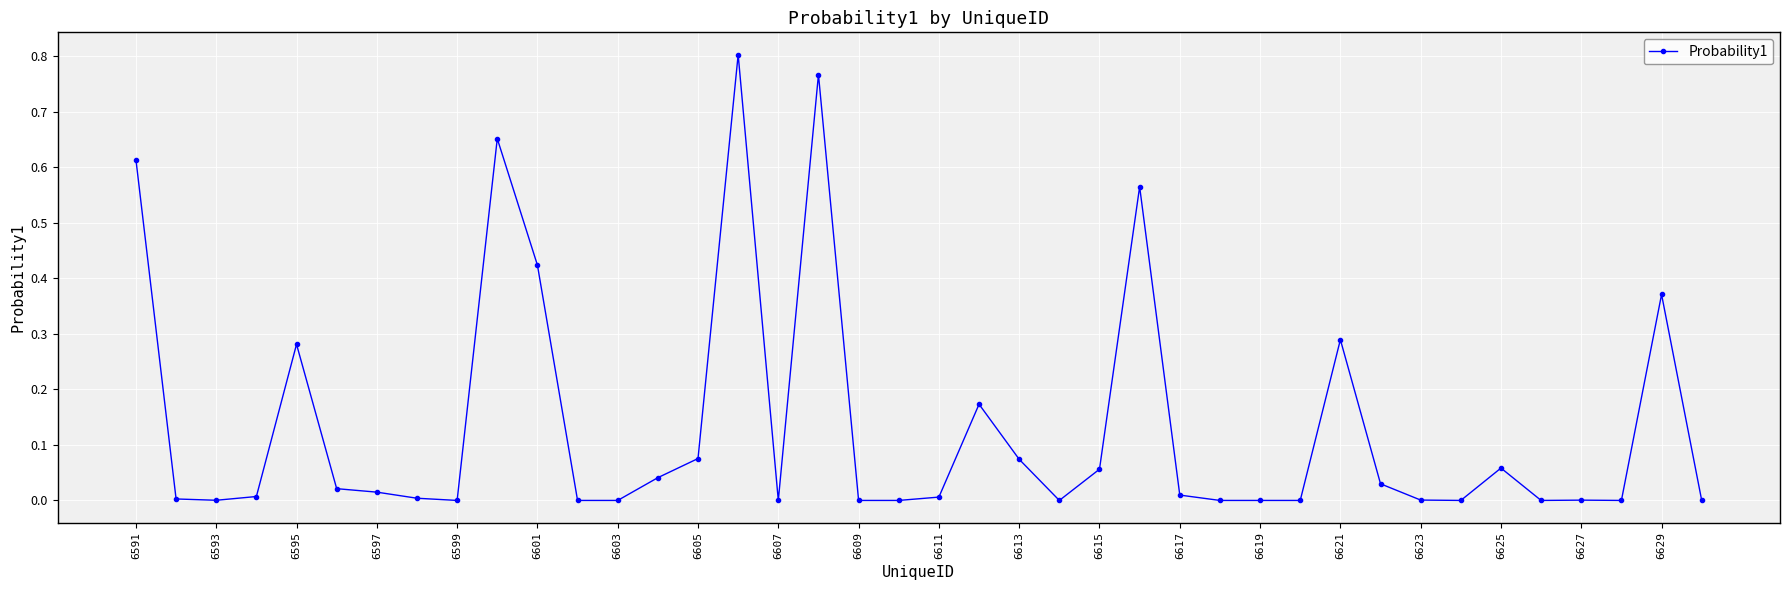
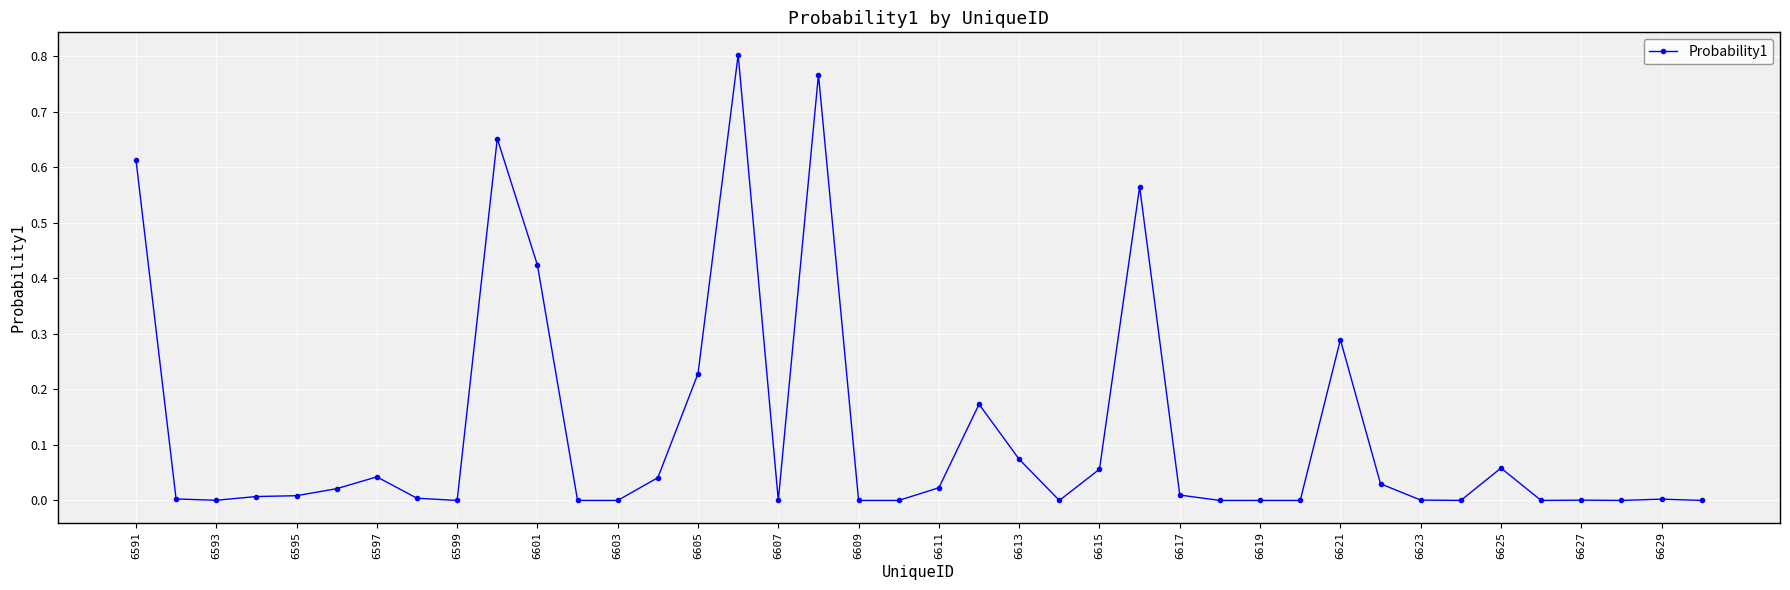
6595: 0.28 -> 0.01
6597: 0.01 -> 0.04
6605: 0.08 -> 0.23
6611: 0.01 -> 0.02
6629: 0.37 -> 0.00
